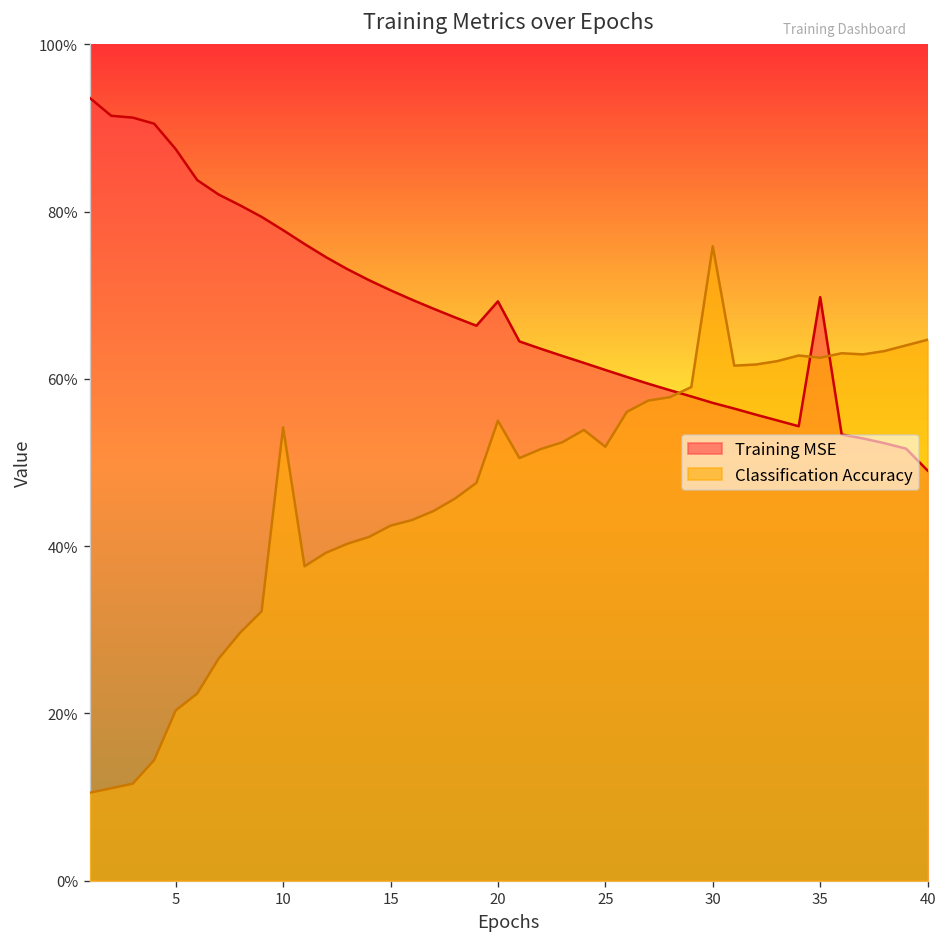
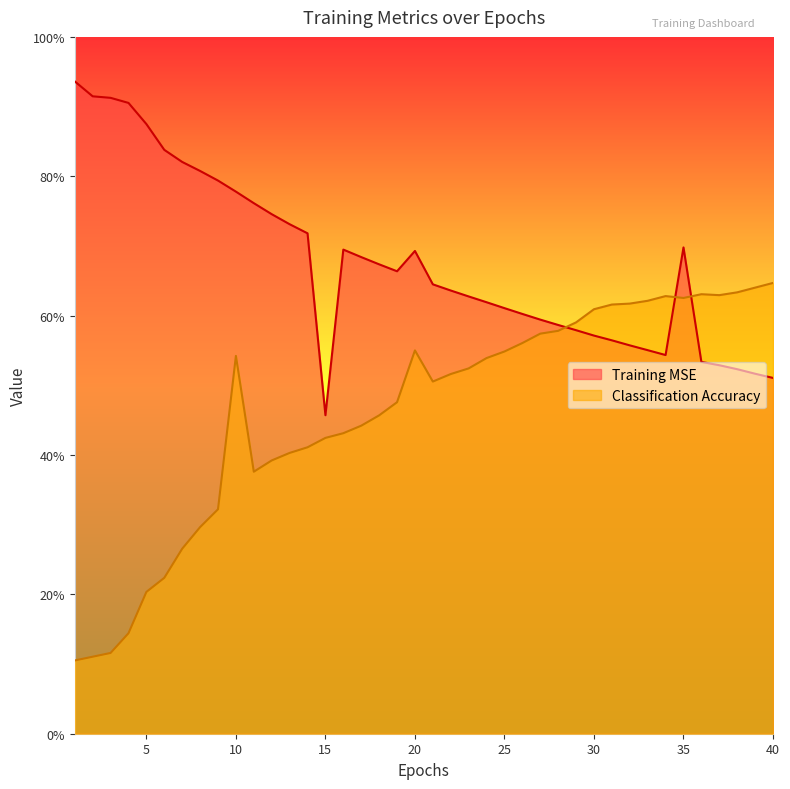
Training MSE, 15: 71% -> 46%
Classification Accuracy, 25: 52% -> 55%
Classification Accuracy, 30: 76% -> 61%
Training MSE, 40: 49% -> 51%
